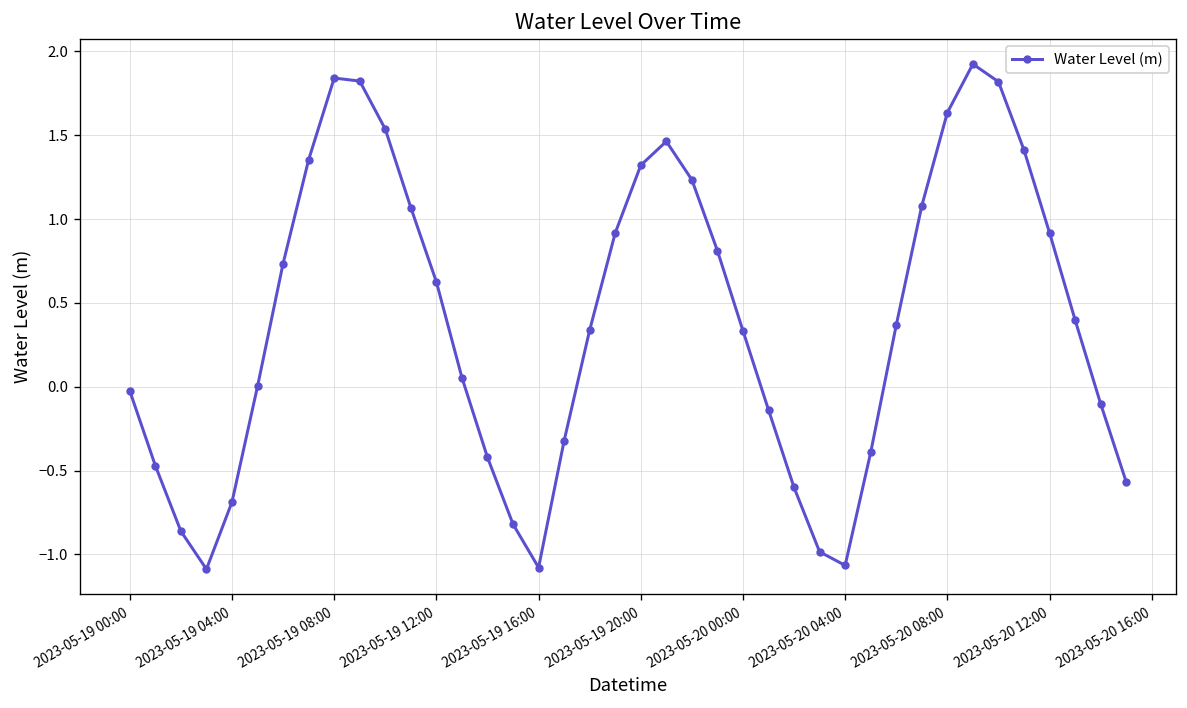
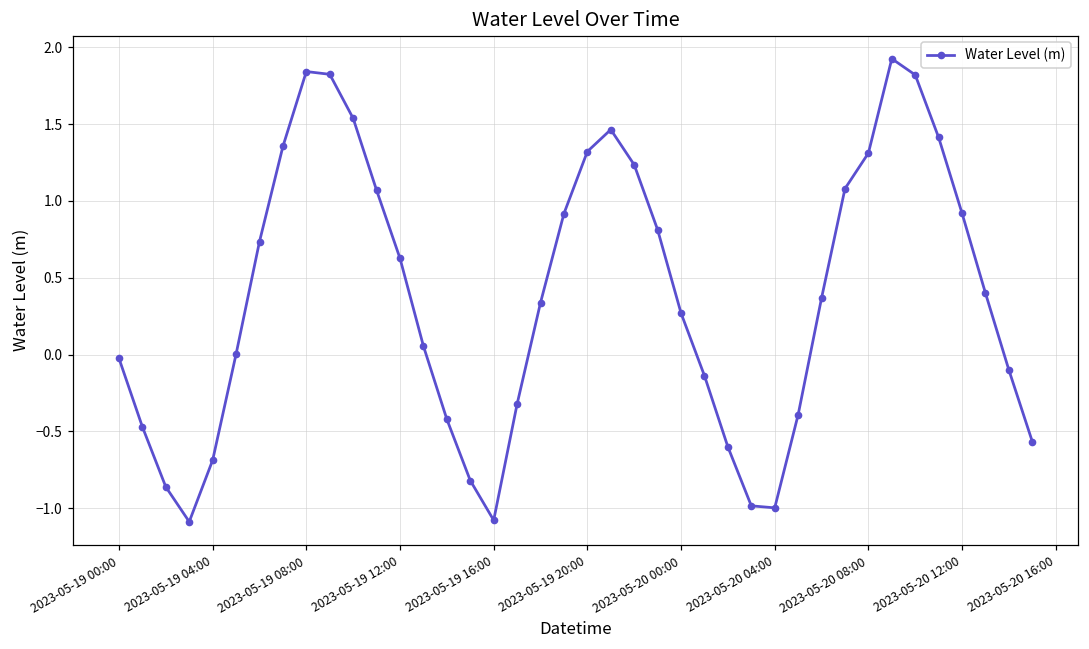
2023-05-20 00:00: 0.33 -> 0.27
2023-05-20 04:00: -1.07 -> -1.00
2023-05-20 08:00: 1.64 -> 1.31
